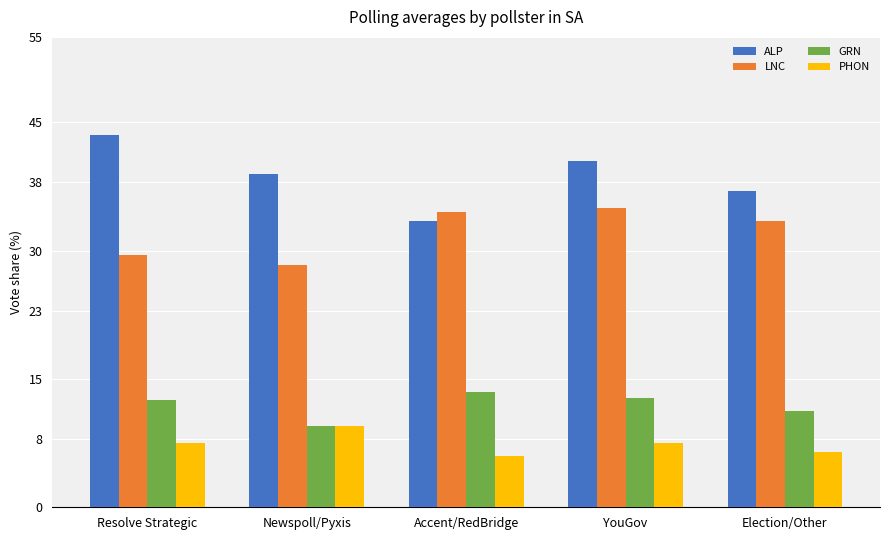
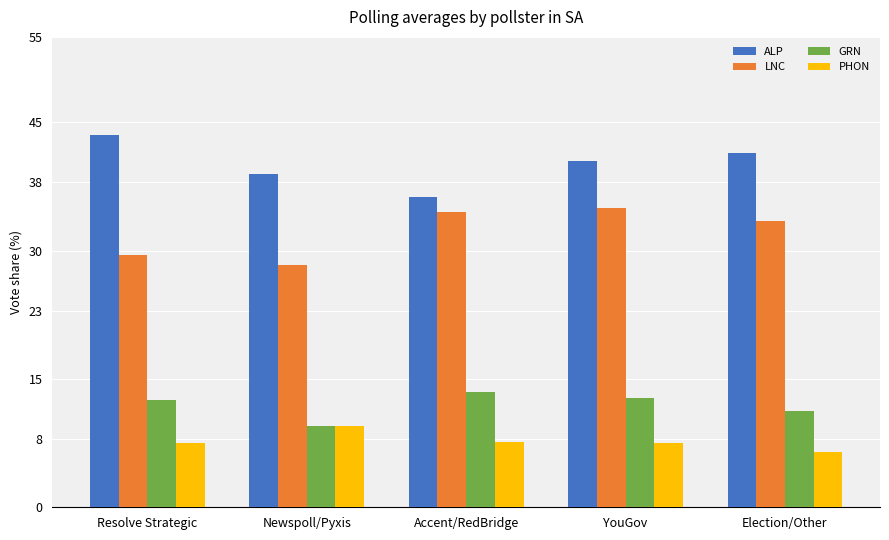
ALP, Accent/RedBridge: 34 -> 36
PHON, Accent/RedBridge: 6 -> 8
ALP, Election/Other: 37 -> 41
